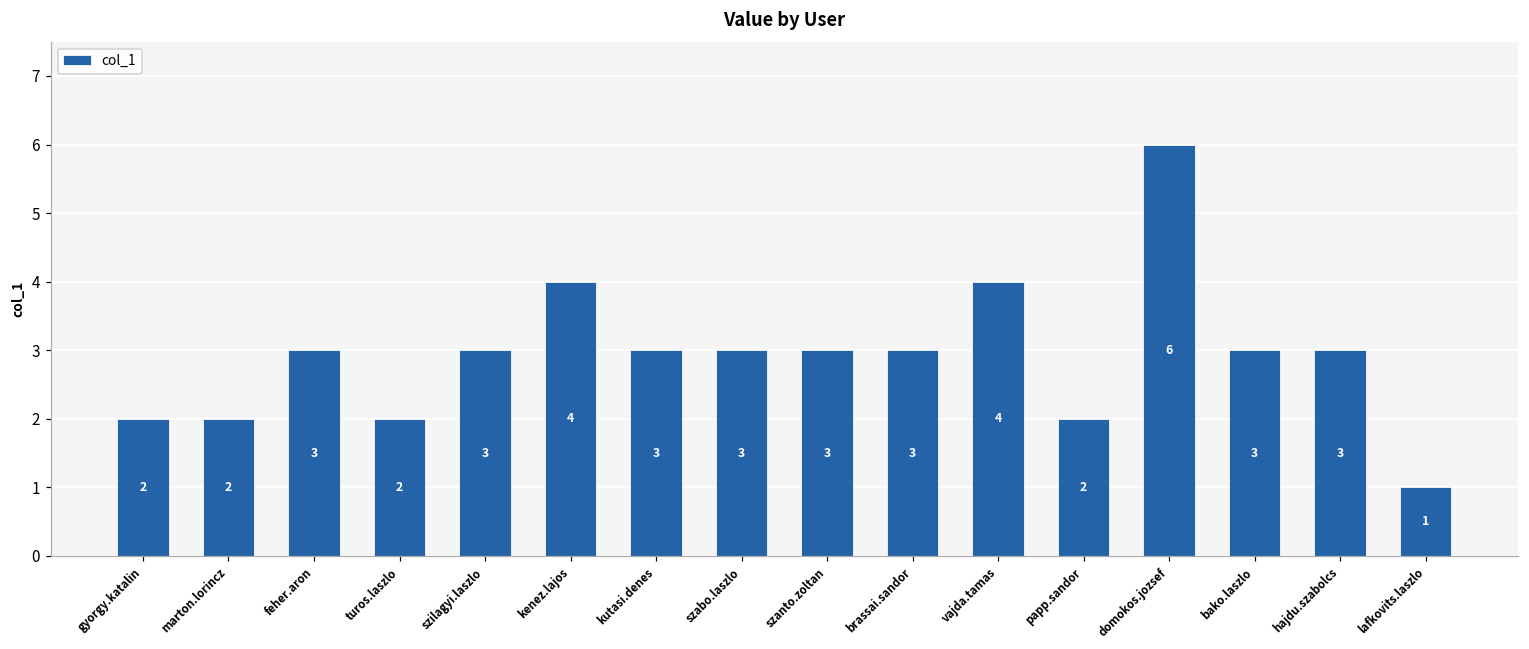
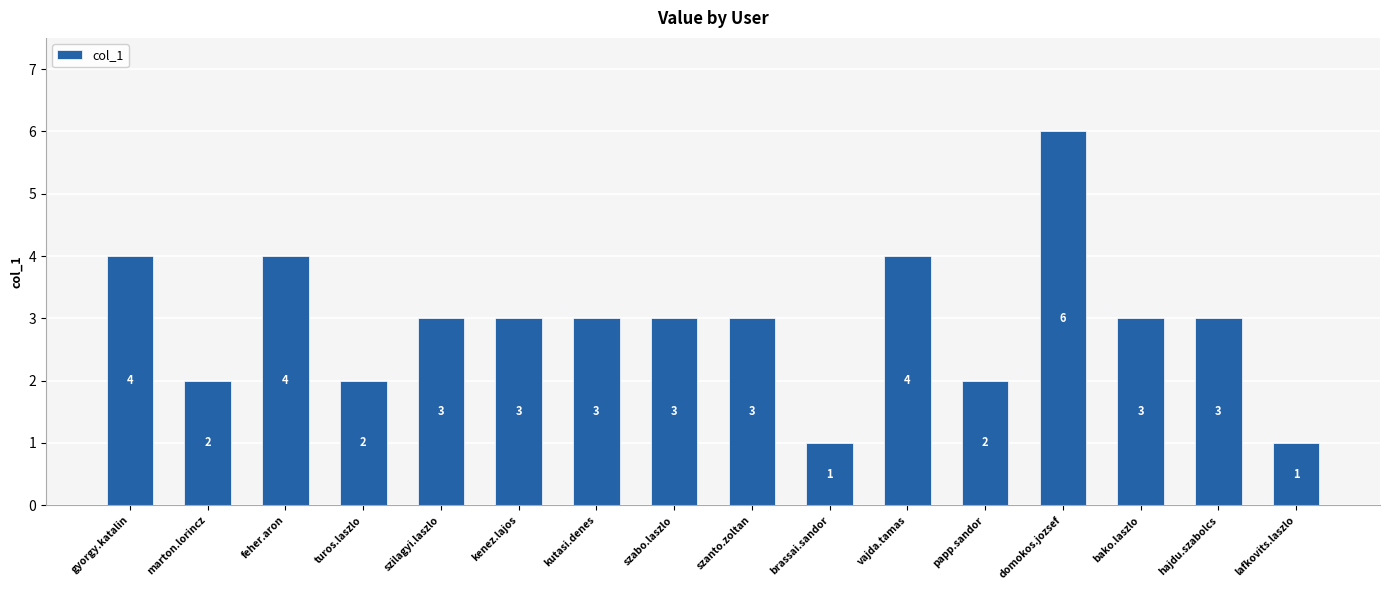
gyorgy.katalin: 2 -> 4
feher.aron: 3 -> 4
kenez.lajos: 4 -> 3
brassai.sandor: 3 -> 1
